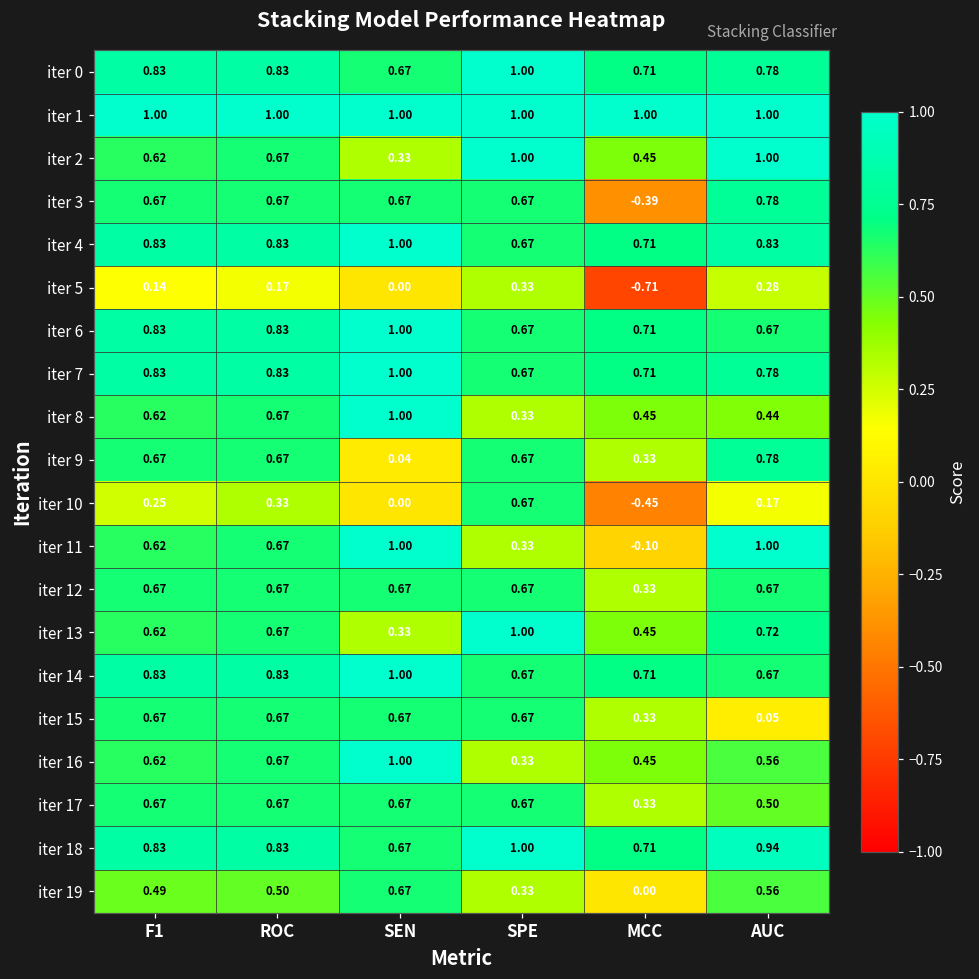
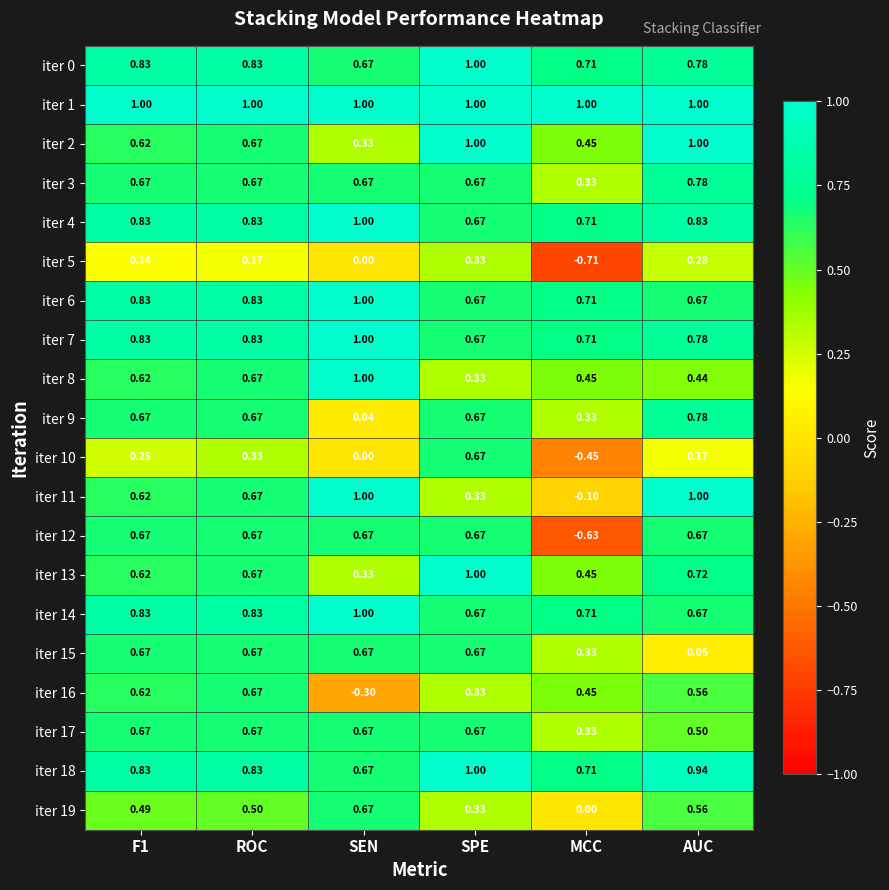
iter 3, MCC: -0.39 -> 0.33
iter 12, MCC: 0.33 -> -0.63
iter 16, SEN: 1.00 -> -0.30
